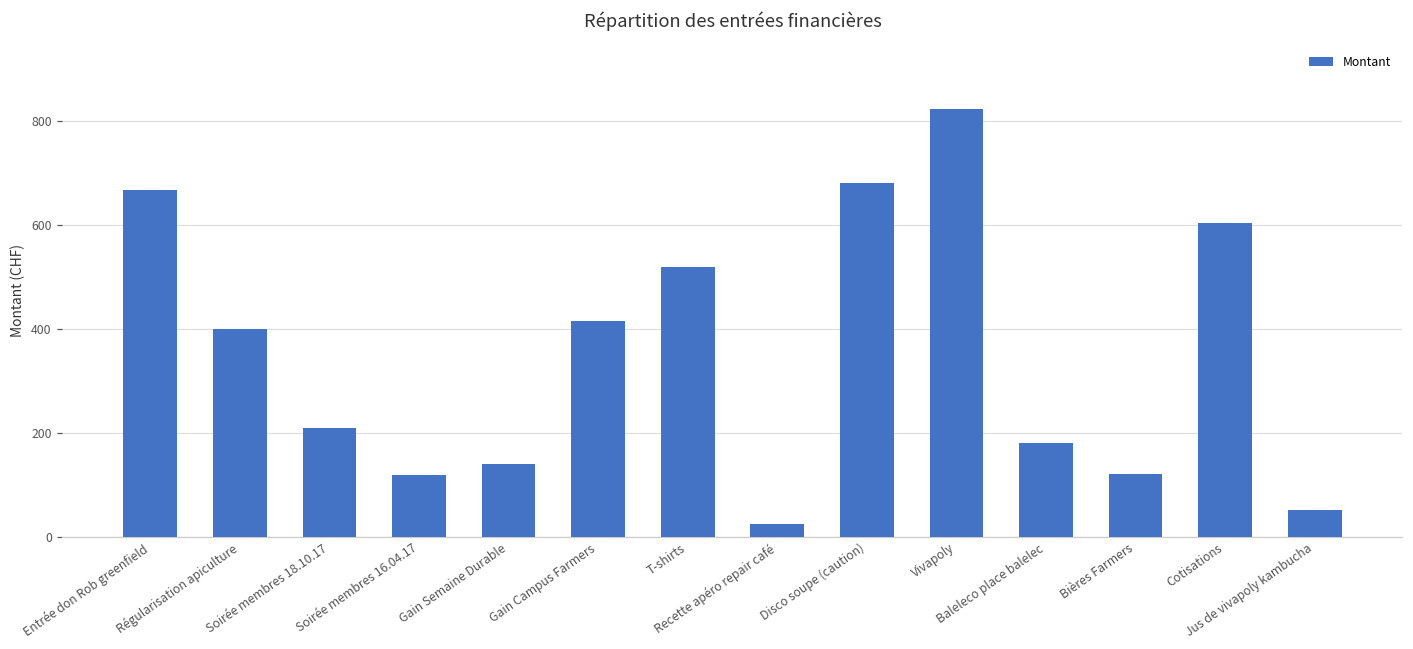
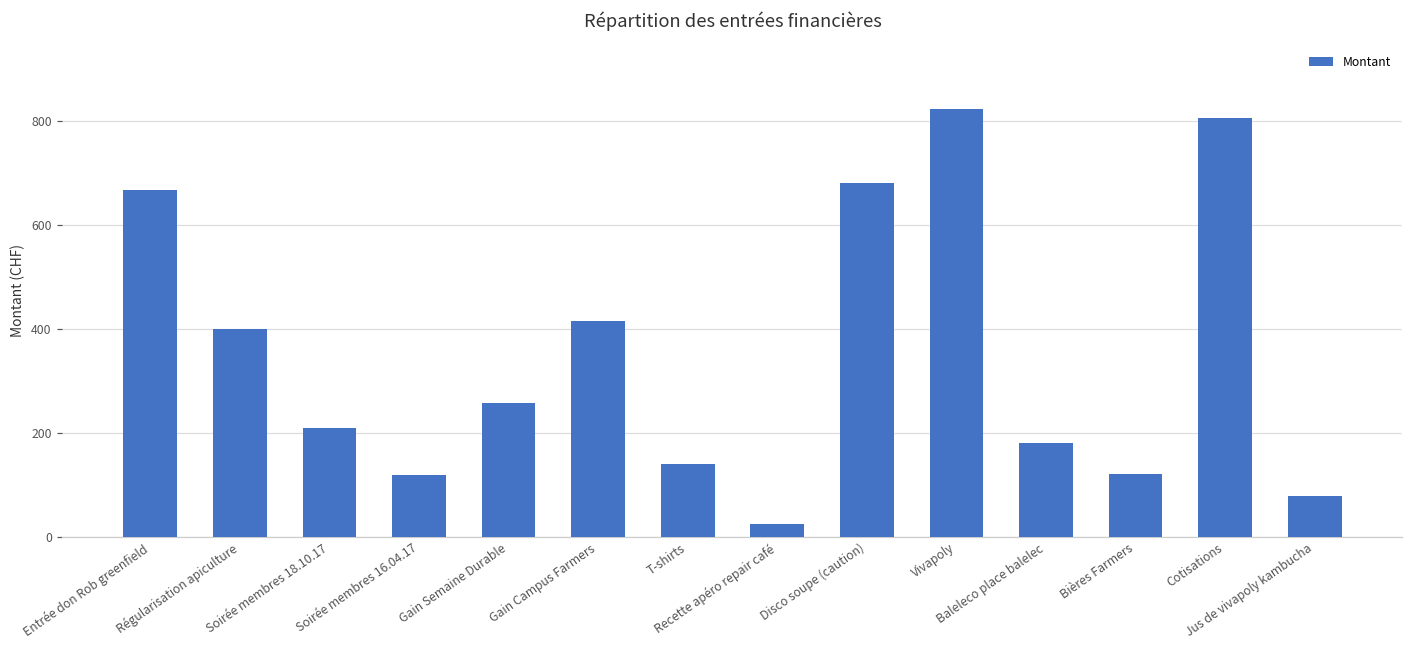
Gain Semaine Durable: 140 -> 260
T-shirts: 520 -> 140
Cotisations: 610 -> 810
Jus de vivapoly kambucha: 50 -> 80
